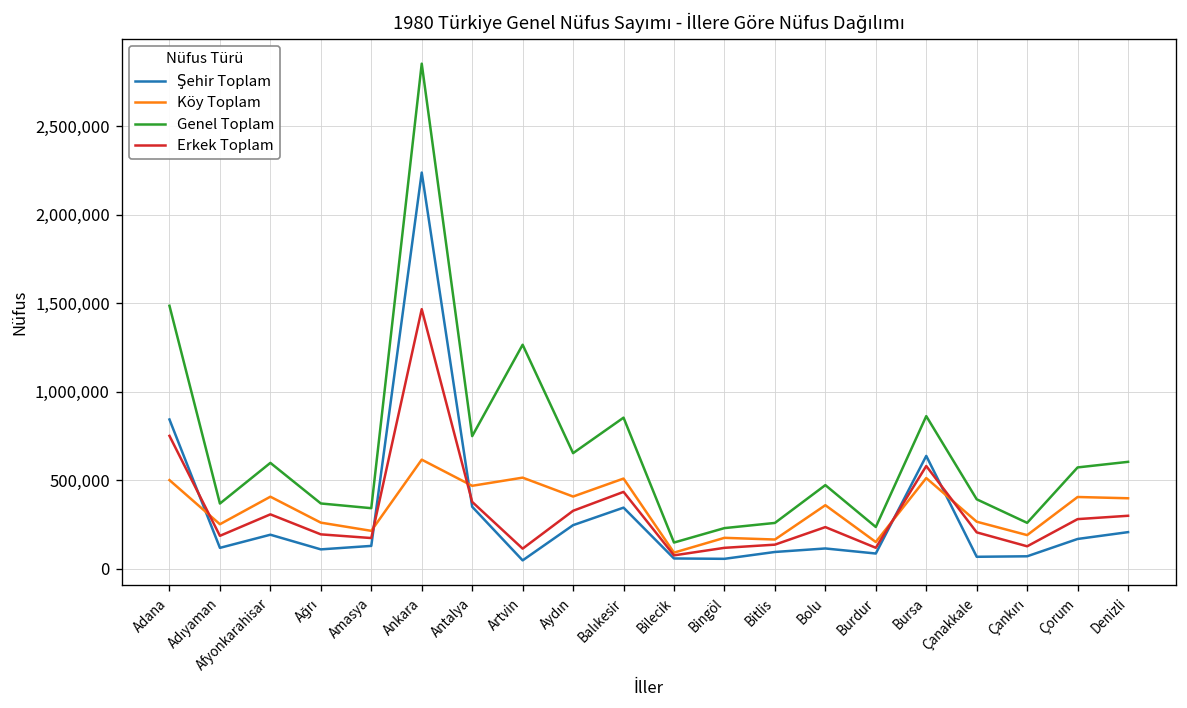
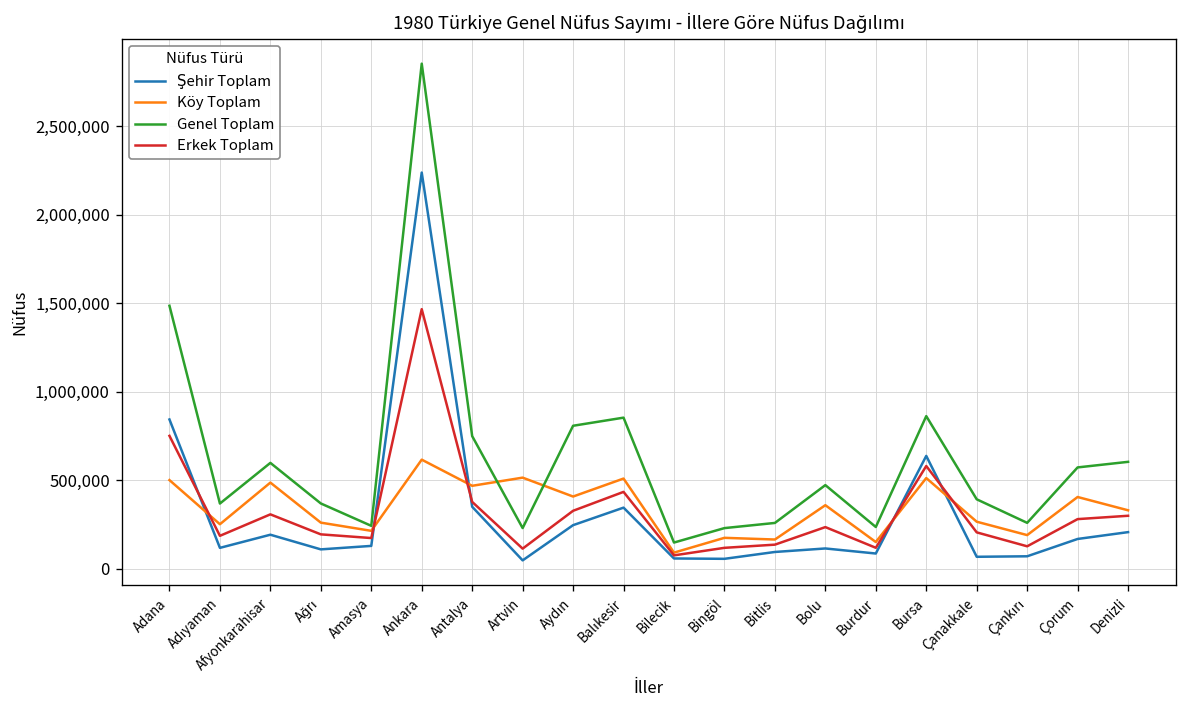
Köy Toplam, Afyonkarahisar: 410,000 -> 490,000
Genel Toplam, Amasya: 340,000 -> 240,000
Genel Toplam, Artvin: 1,270,000 -> 230,000
Genel Toplam, Aydın: 650,000 -> 810,000
Köy Toplam, Denizli: 400,000 -> 330,000
